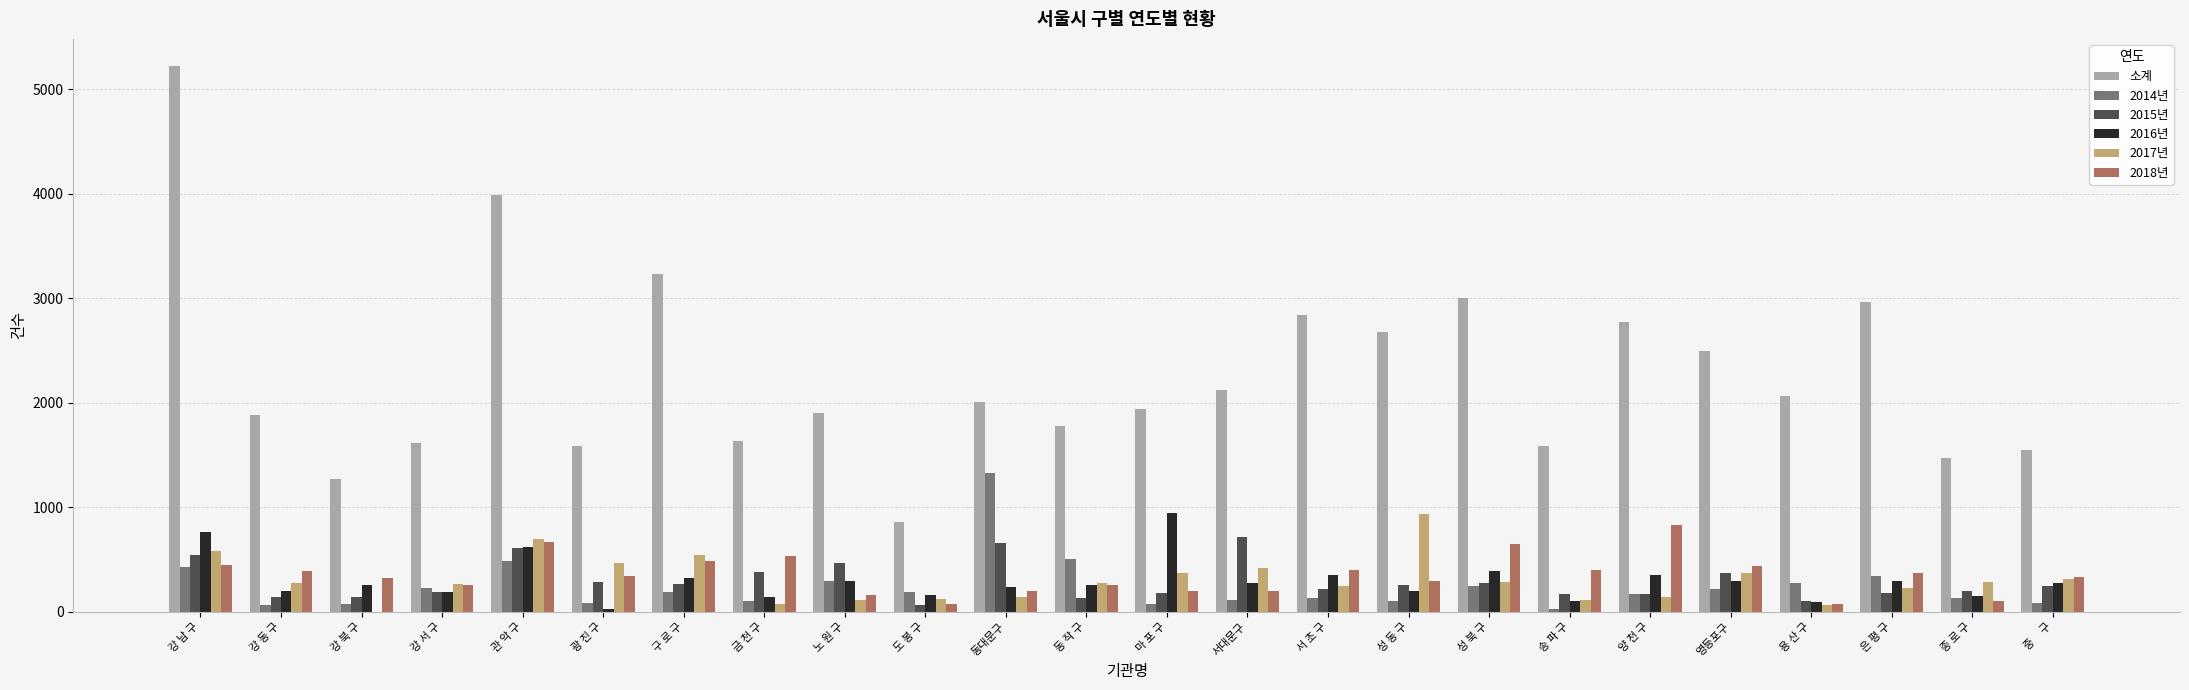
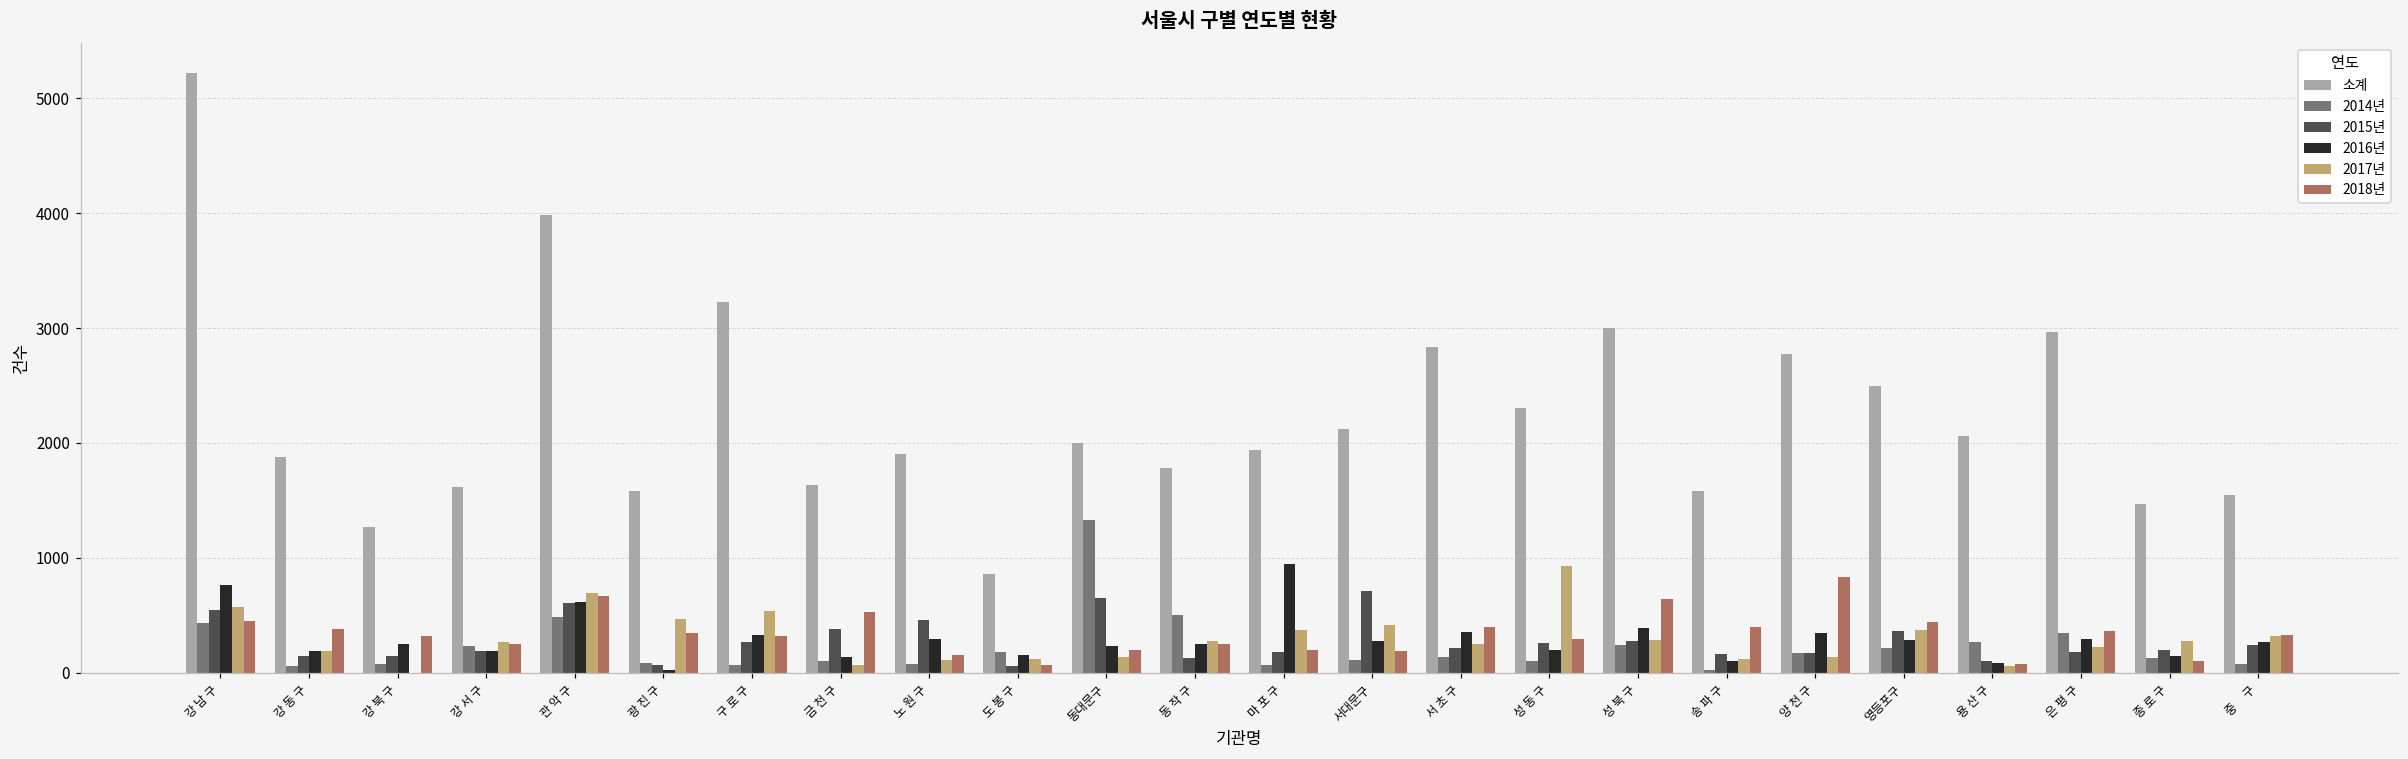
2017년, 강 동 구: 270 -> 190
2015년, 광 진 구: 280 -> 60
2014년, 구 로 구: 190 -> 60
2018년, 구 로 구: 490 -> 320
2014년, 노 원 구: 300 -> 80
소계, 성 동 구: 2680 -> 2300
